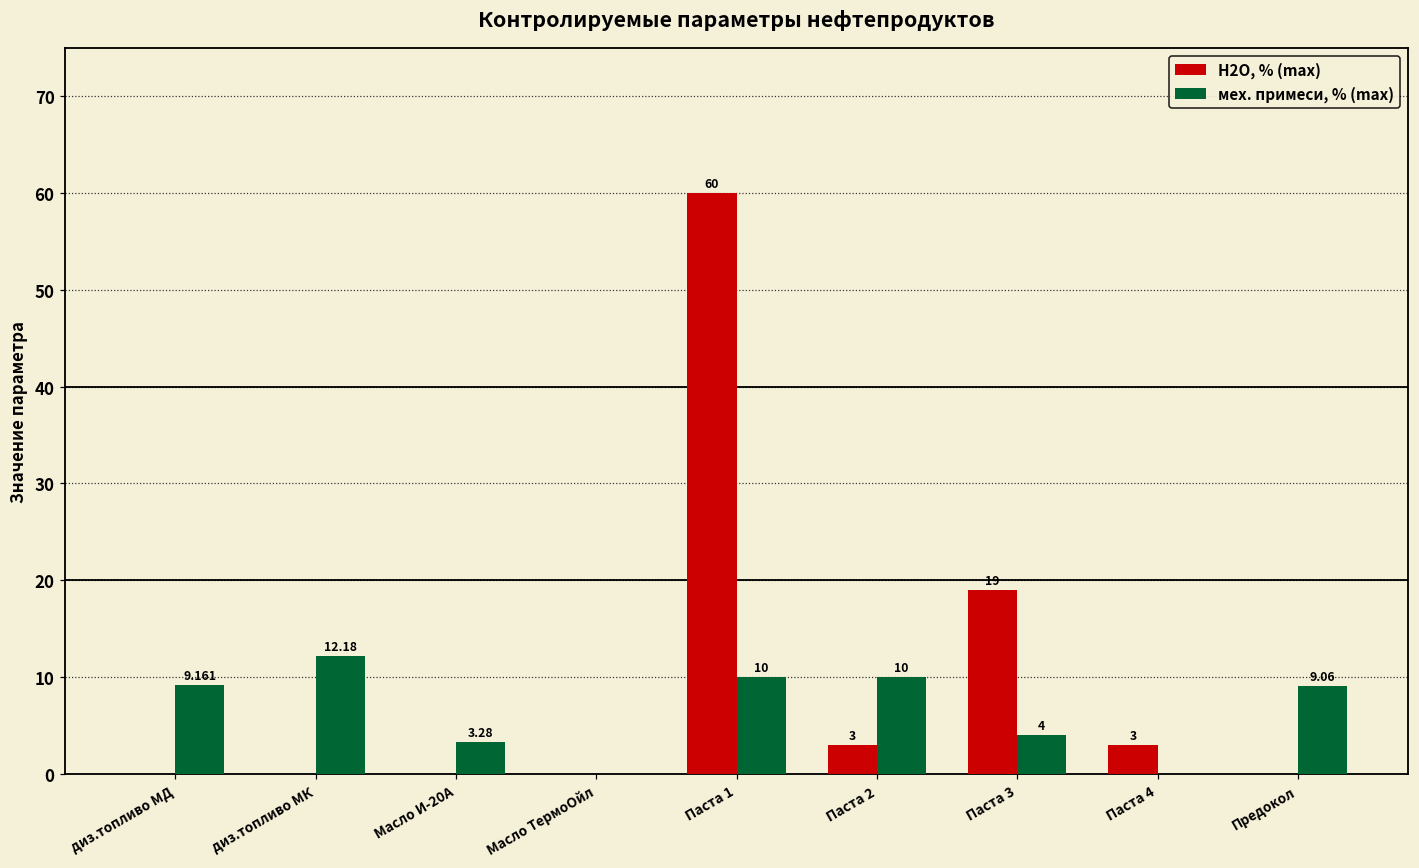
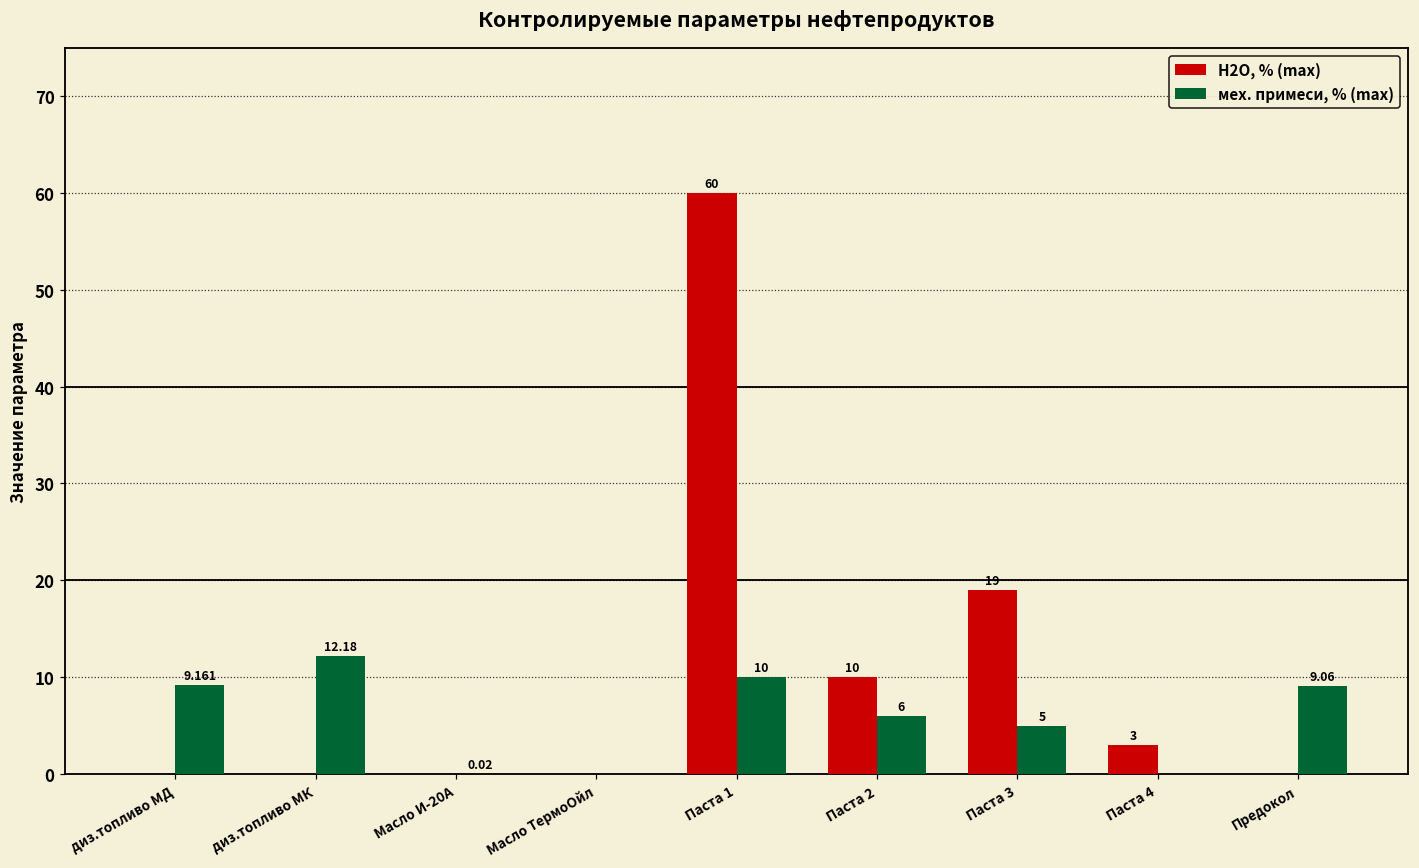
мех. примеси, % (max), Масло И-20А: 3.28 -> 0.02
Н2О, % (max), Паста 2: 3 -> 10
мех. примеси, % (max), Паста 2: 10 -> 6
мех. примеси, % (max), Паста 3: 4 -> 5
